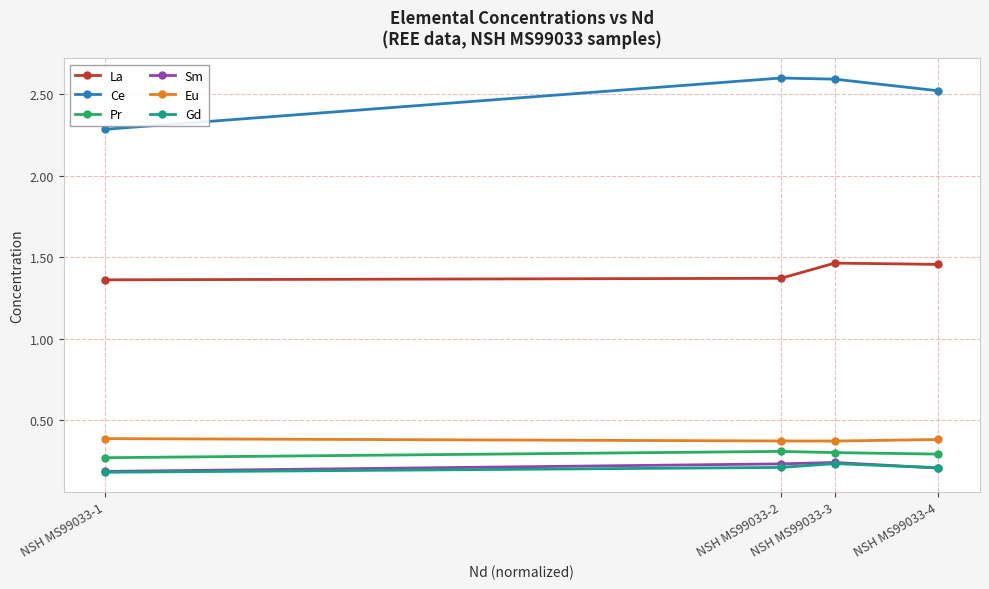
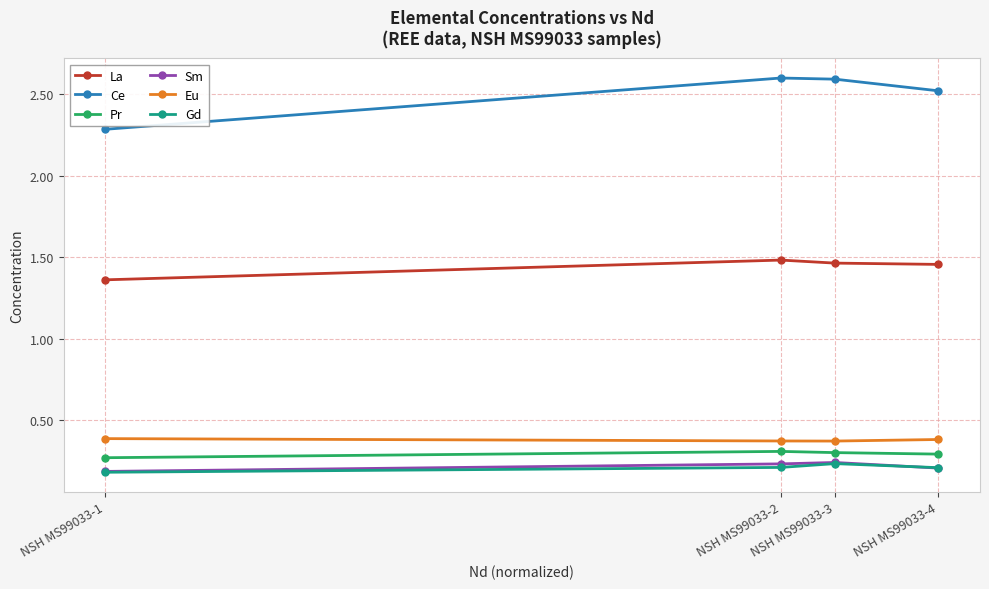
La, NSH MS99033-2: 1.37 -> 1.48
